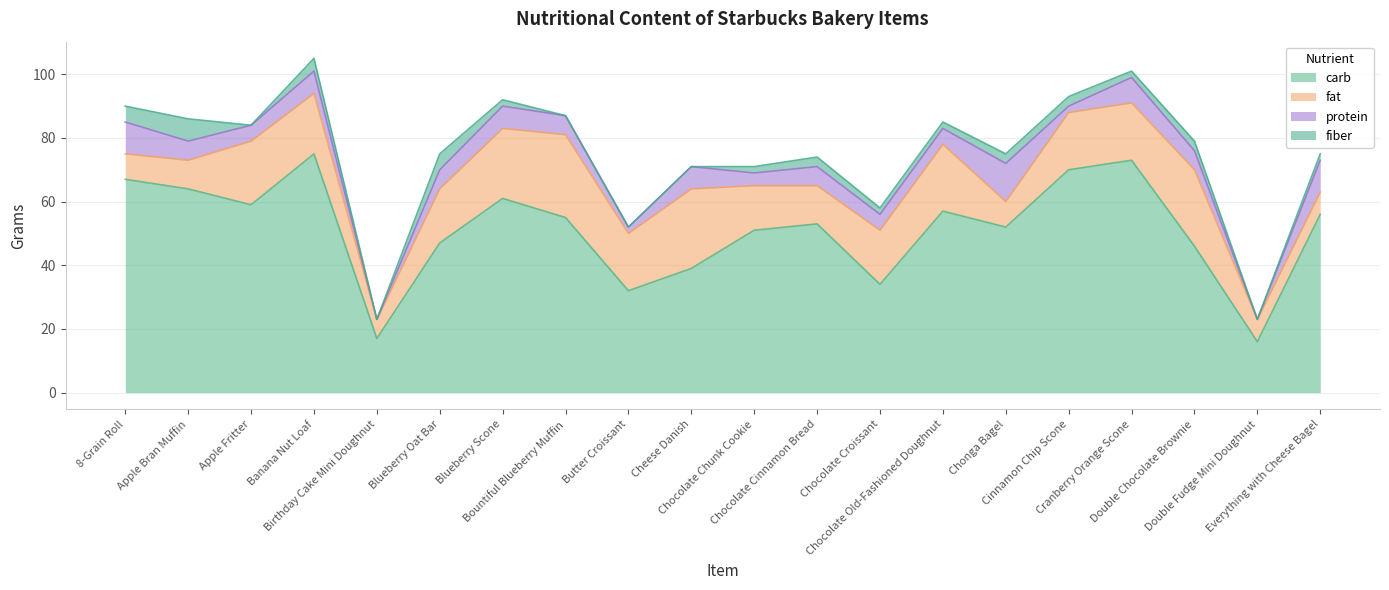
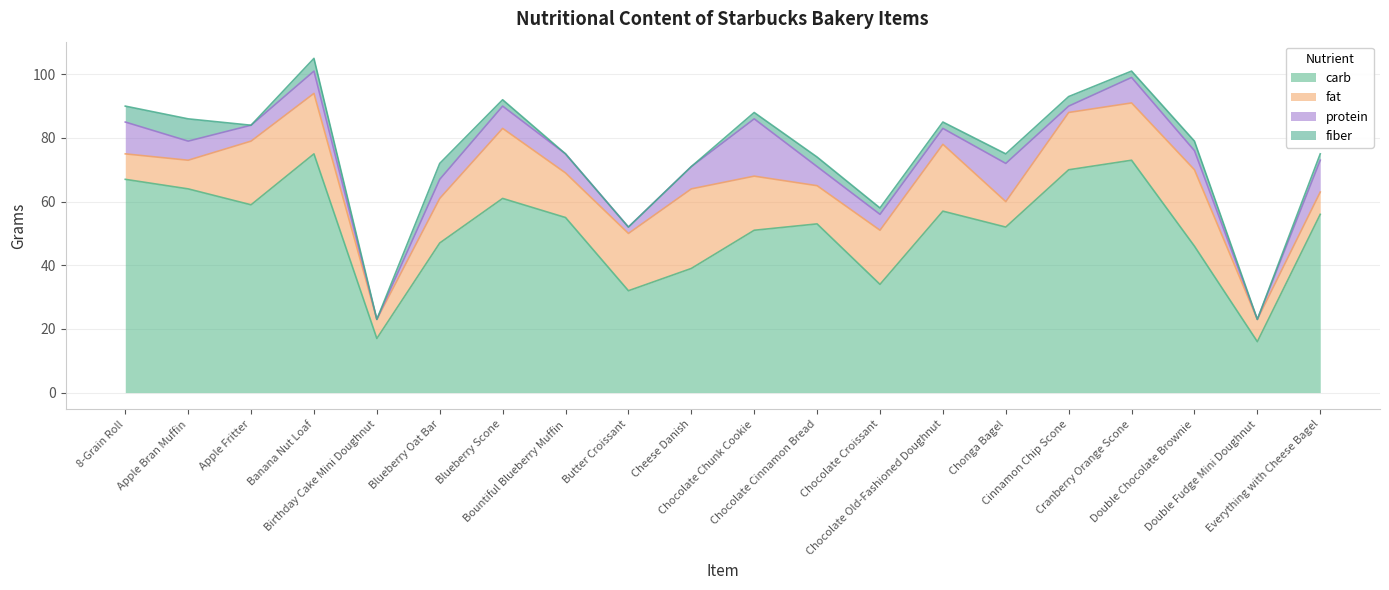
fat, Blueberry Oat Bar: 17 -> 14
fat, Bountiful Blueberry Muffin: 26 -> 14
fat, Chocolate Chunk Cookie: 14 -> 17
protein, Chocolate Chunk Cookie: 4 -> 18
